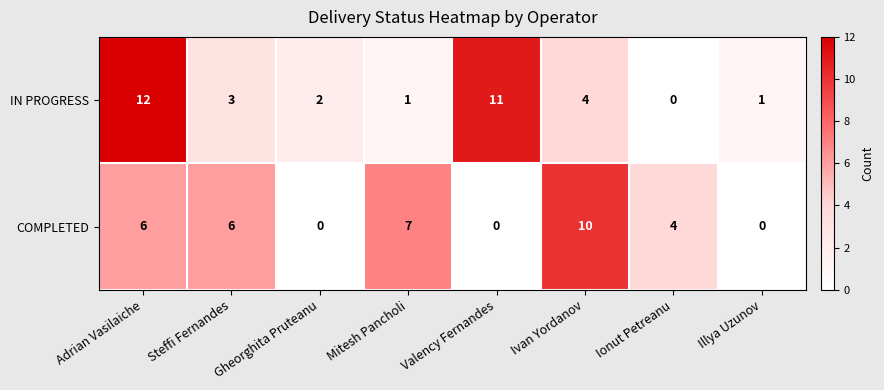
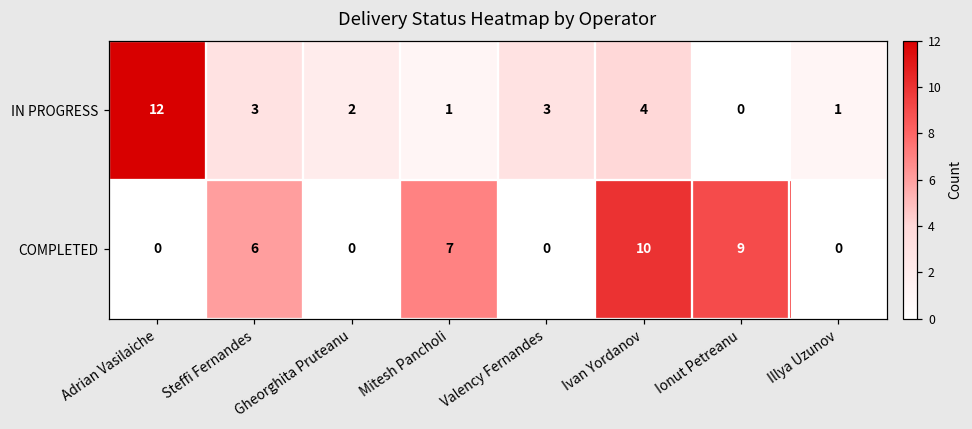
IN PROGRESS, Valency Fernandes: 11 -> 3
COMPLETED, Adrian Vasilaiche: 6 -> 0
COMPLETED, Ionut Petreanu: 4 -> 9
